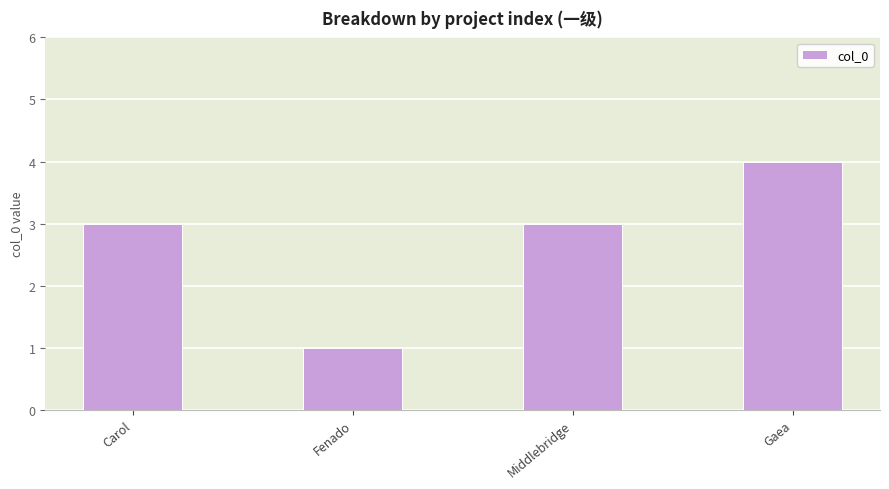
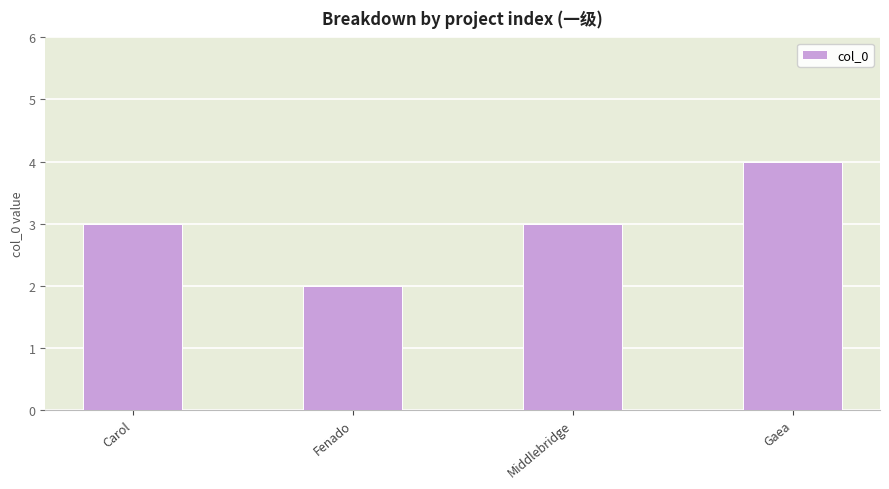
Fenado: 1 -> 2
